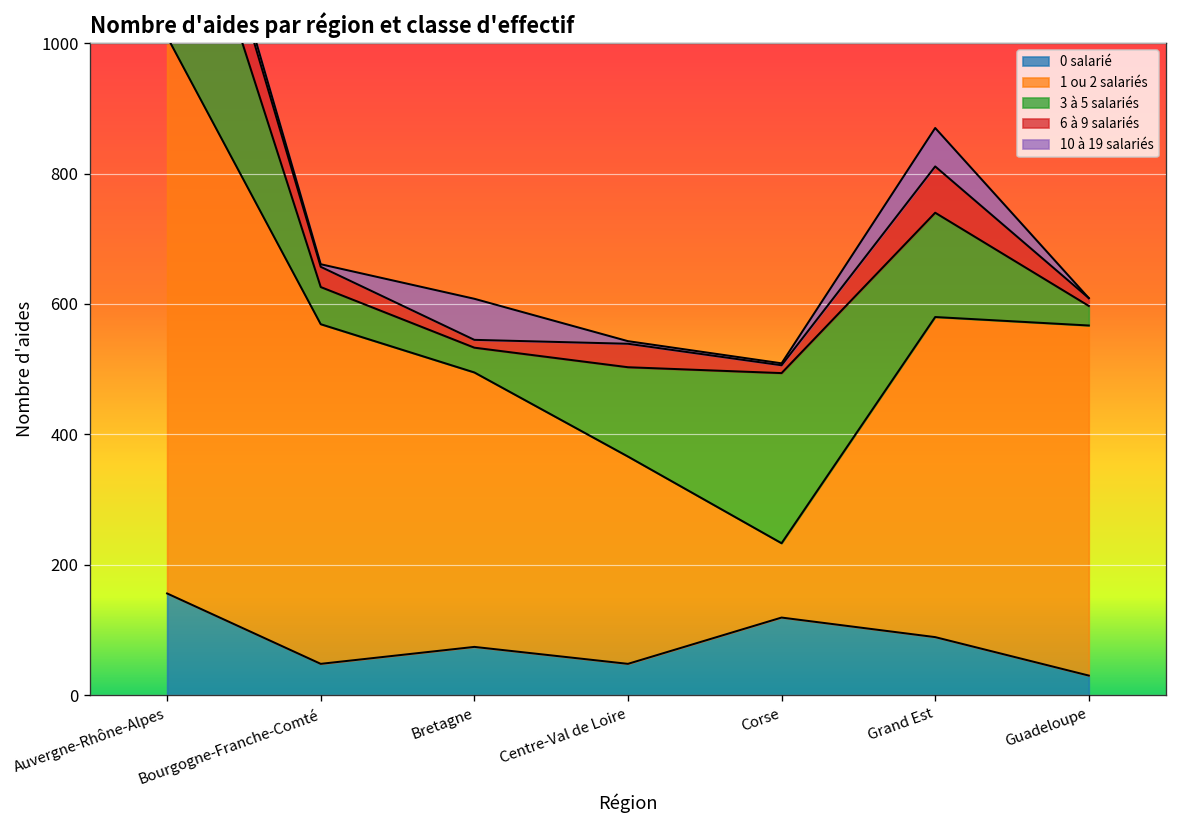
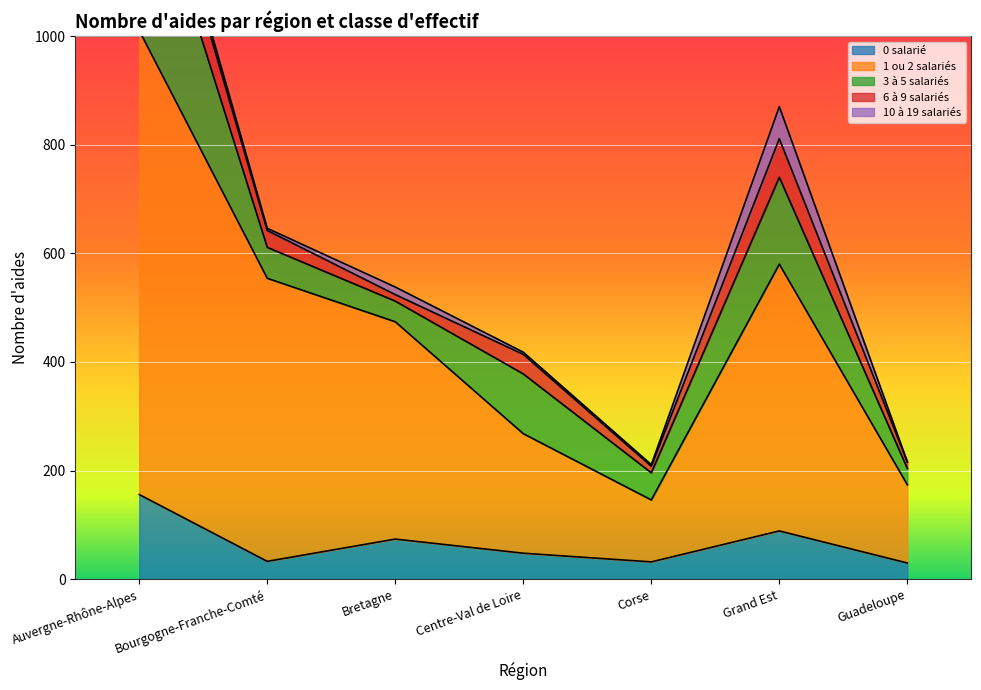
0 salarié, Bourgogne-Franche-Comté: 50 -> 30
1 ou 2 salariés, Bretagne: 420 -> 400
10 à 19 salariés, Bretagne: 60 -> 10
1 ou 2 salariés, Centre-Val de Loire: 320 -> 220
3 à 5 salariés, Centre-Val de Loire: 140 -> 110
0 salarié, Corse: 120 -> 30
3 à 5 salariés, Corse: 260 -> 50
1 ou 2 salariés, Guadeloupe: 540 -> 140
